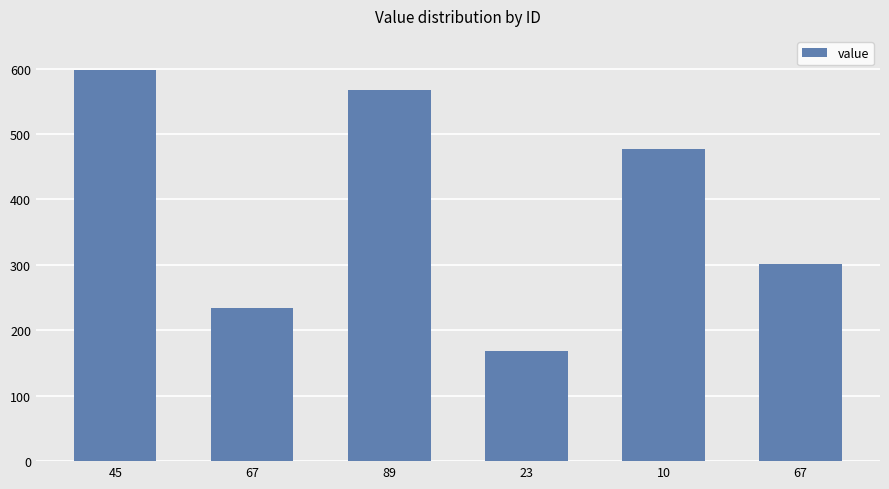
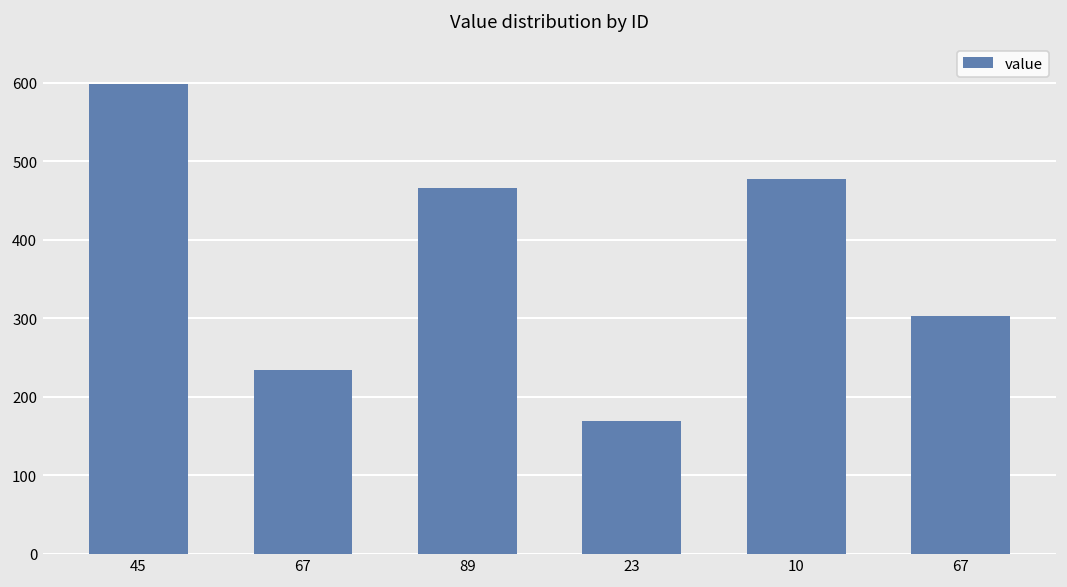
89: 570 -> 470
